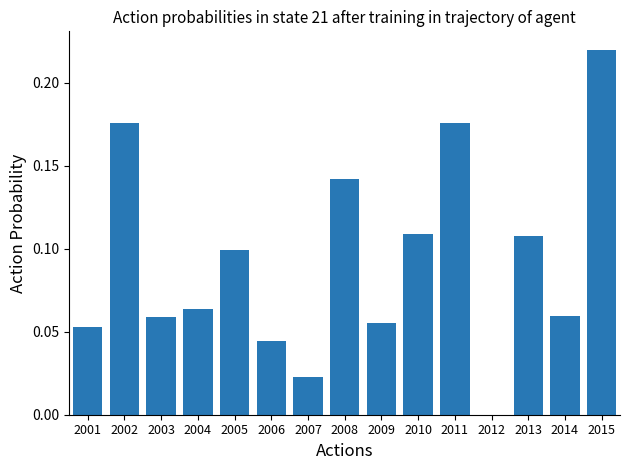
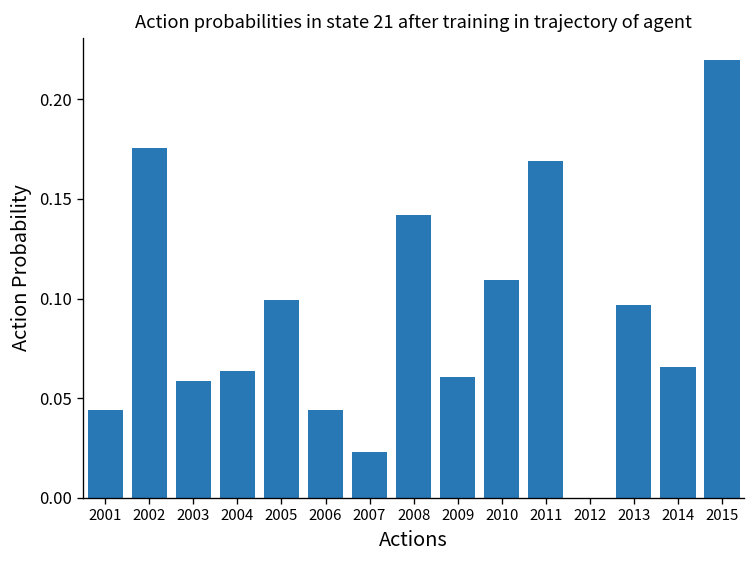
2001: 0.053 -> 0.044
2009: 0.055 -> 0.060
2011: 0.176 -> 0.169
2013: 0.108 -> 0.097
2014: 0.060 -> 0.066
